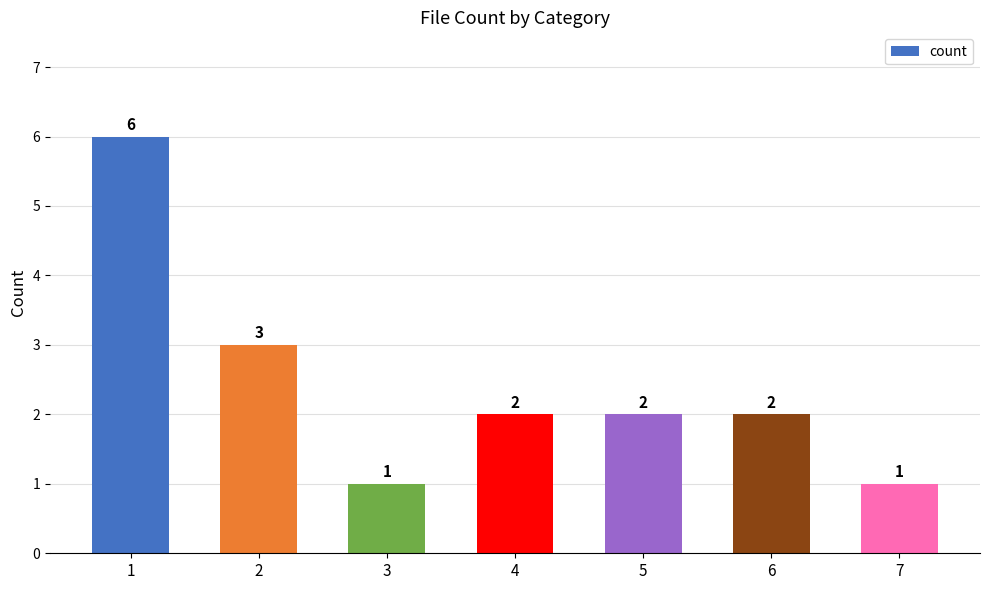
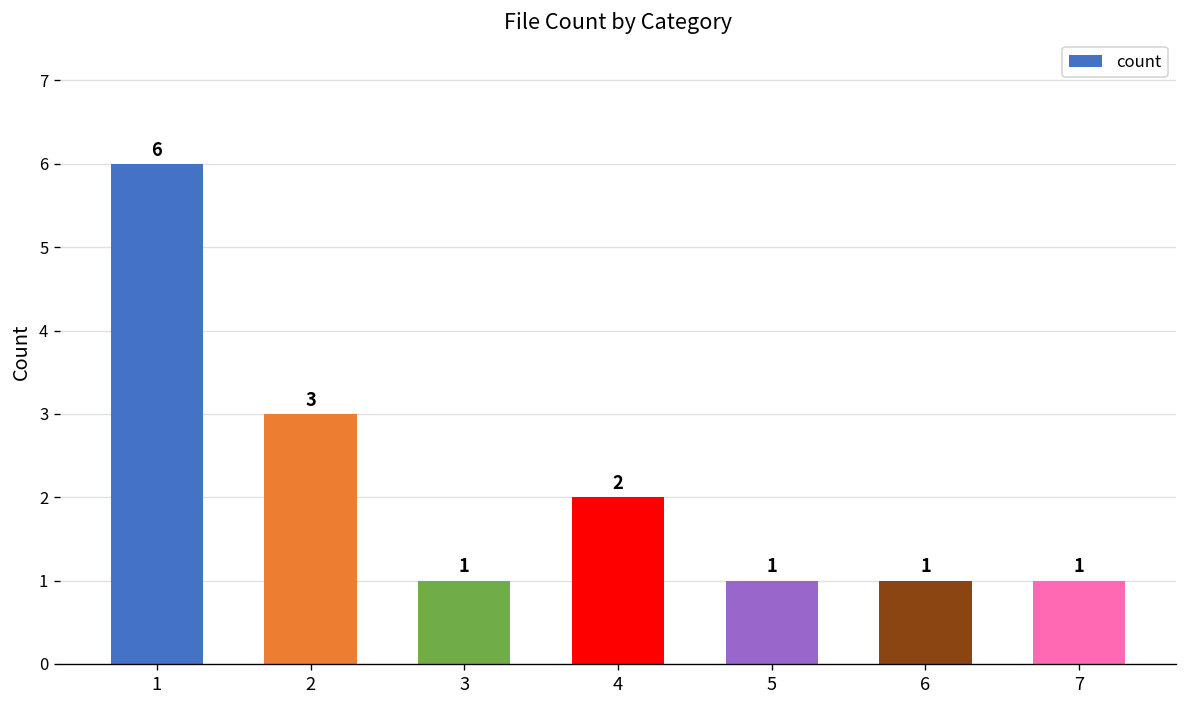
5: 2 -> 1
6: 2 -> 1
